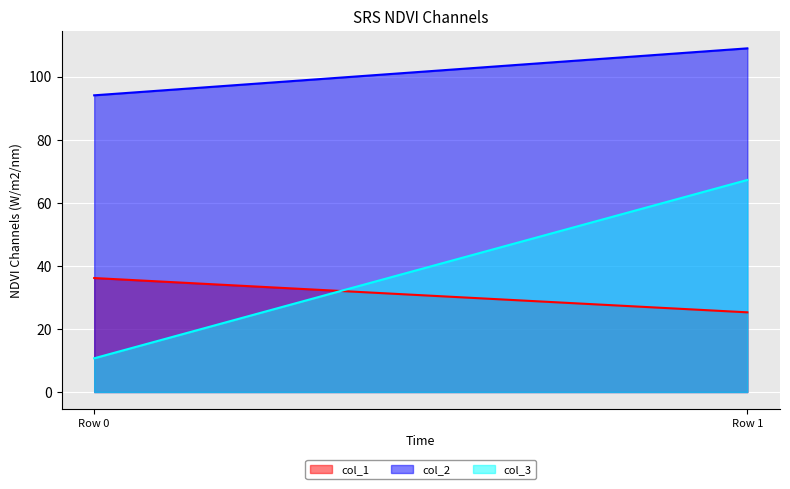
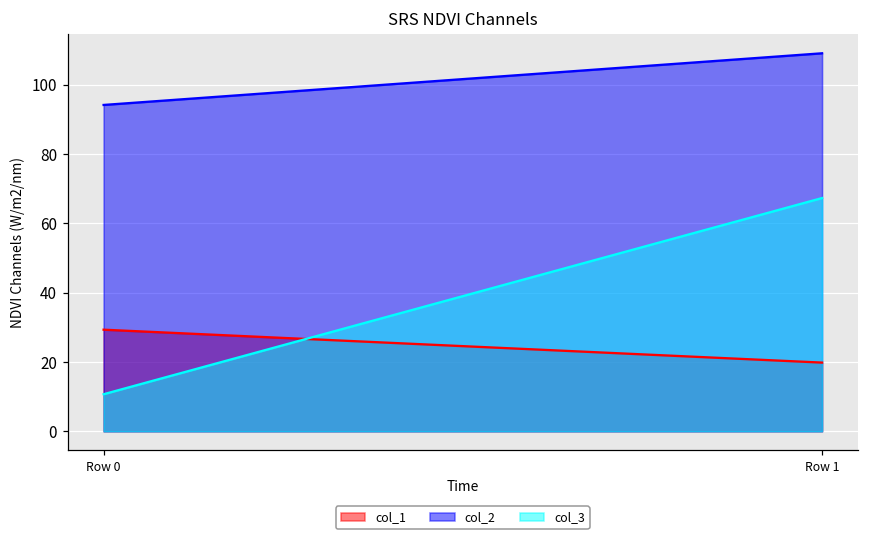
col_1, Row 0: 36 -> 29
col_1, Row 1: 25 -> 20
